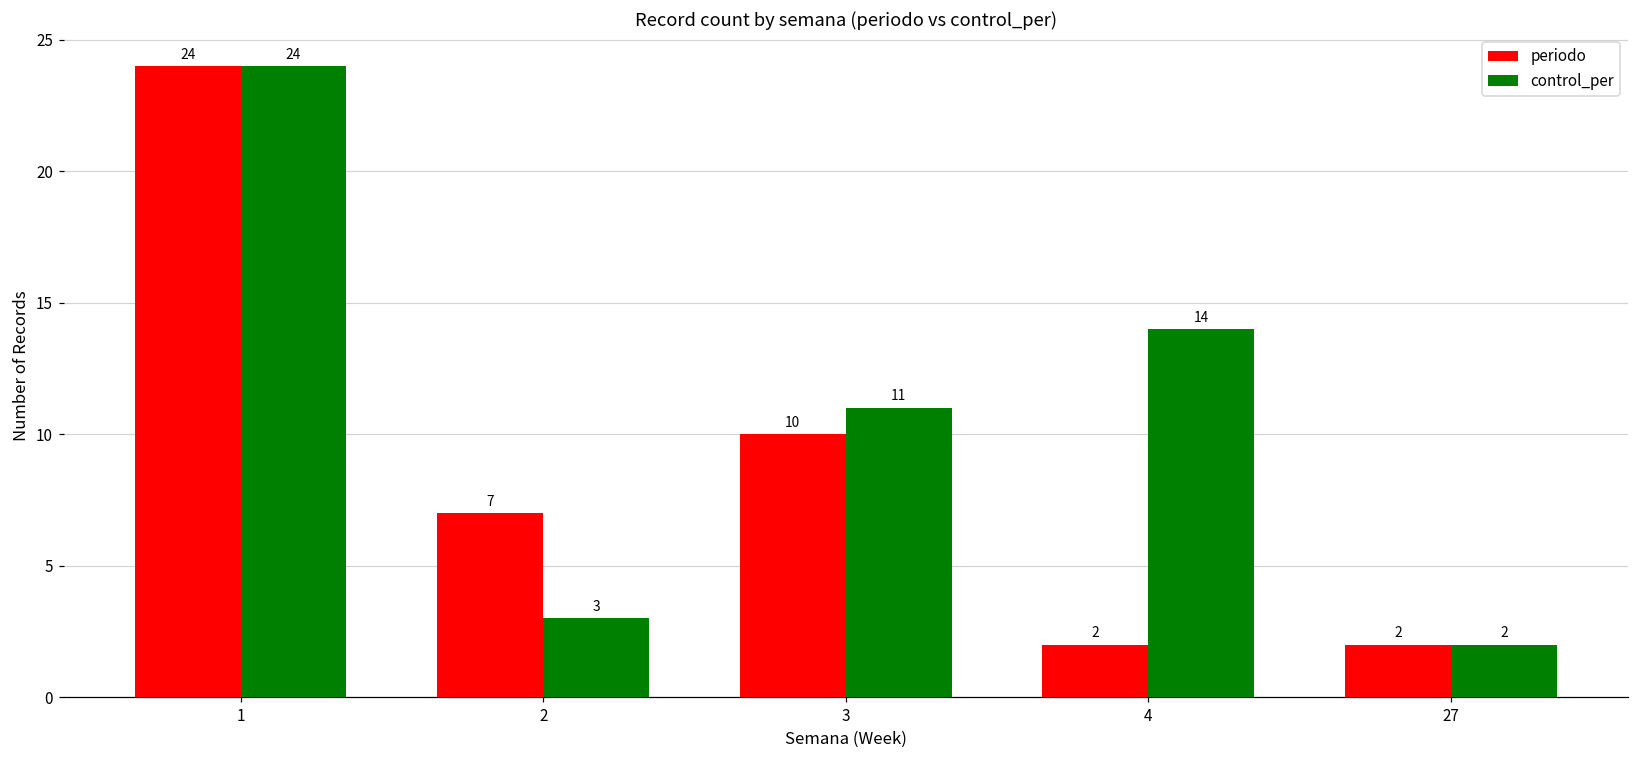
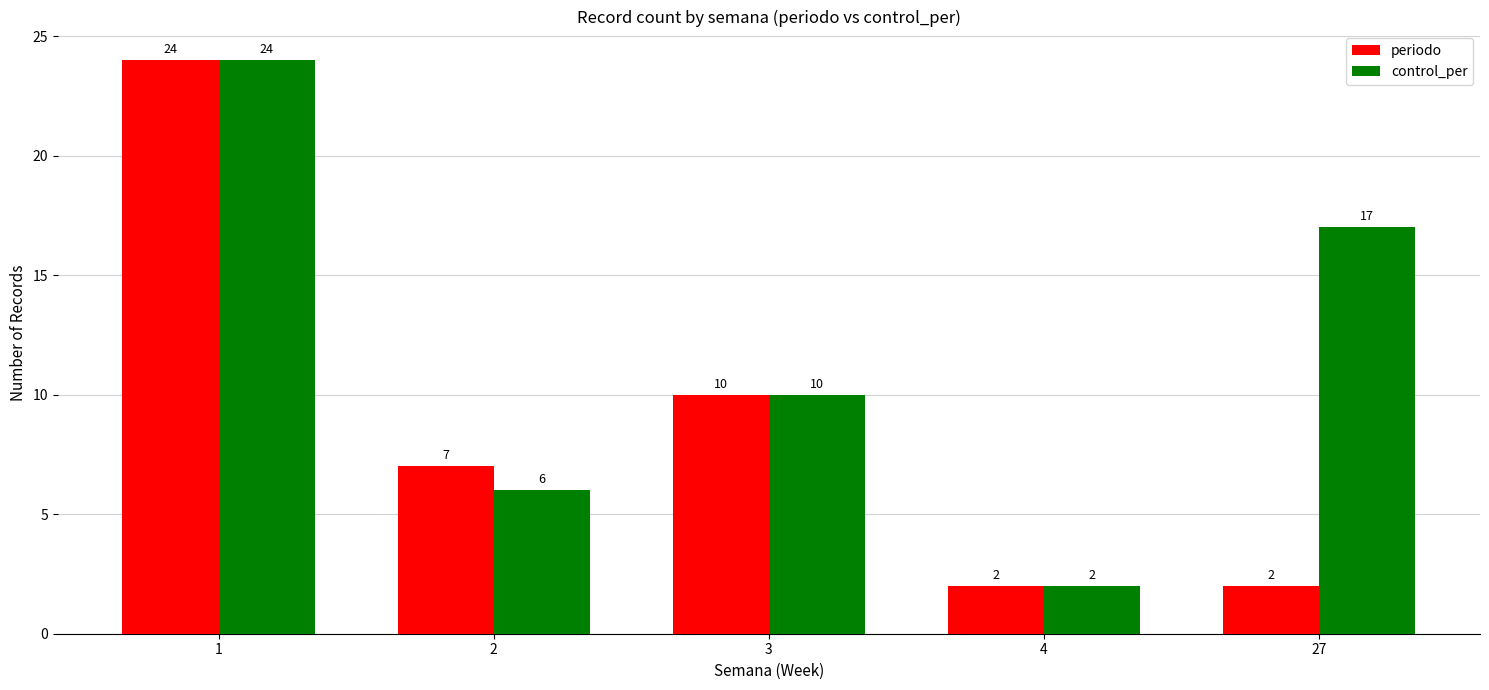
control_per, 2: 3 -> 6
control_per, 3: 11 -> 10
control_per, 4: 14 -> 2
control_per, 27: 2 -> 17
